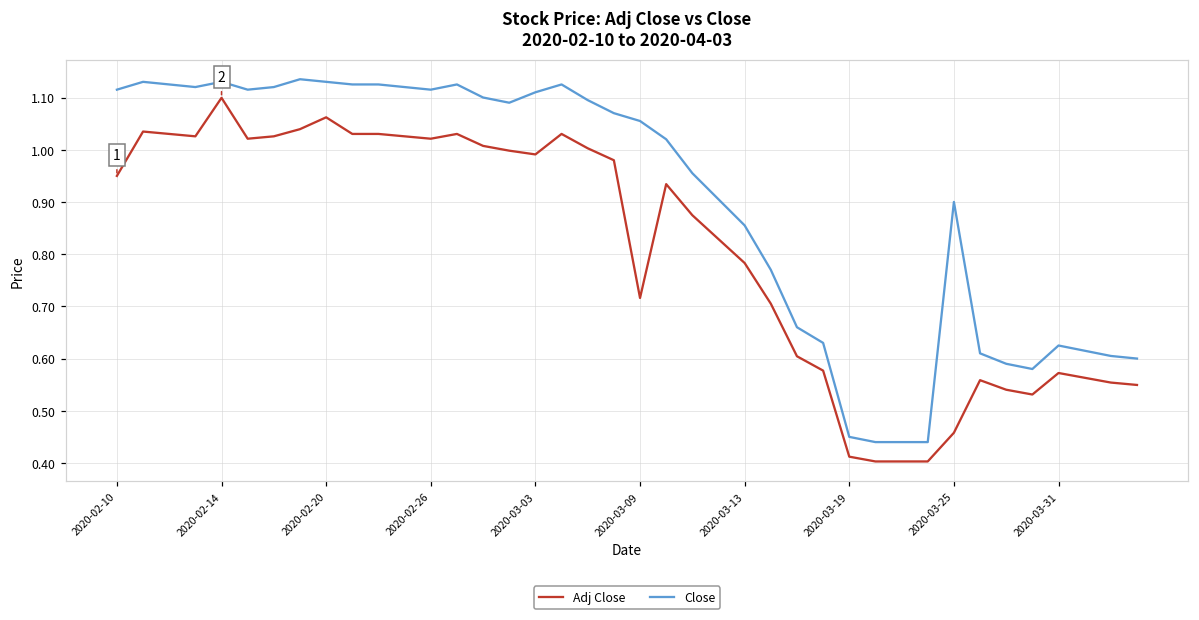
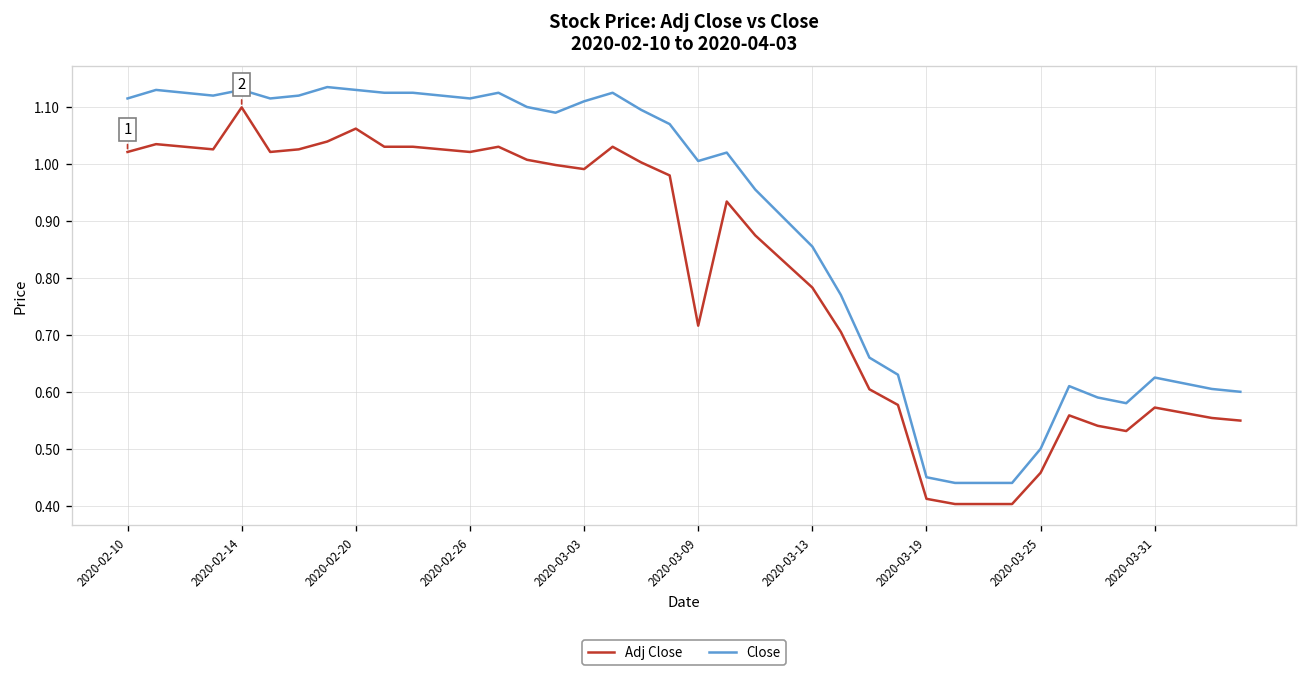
Adj Close, 2020-02-10: 0.95 -> 1.02
Close, 2020-03-09: 1.05 -> 1.01
Close, 2020-03-25: 0.9 -> 0.5
